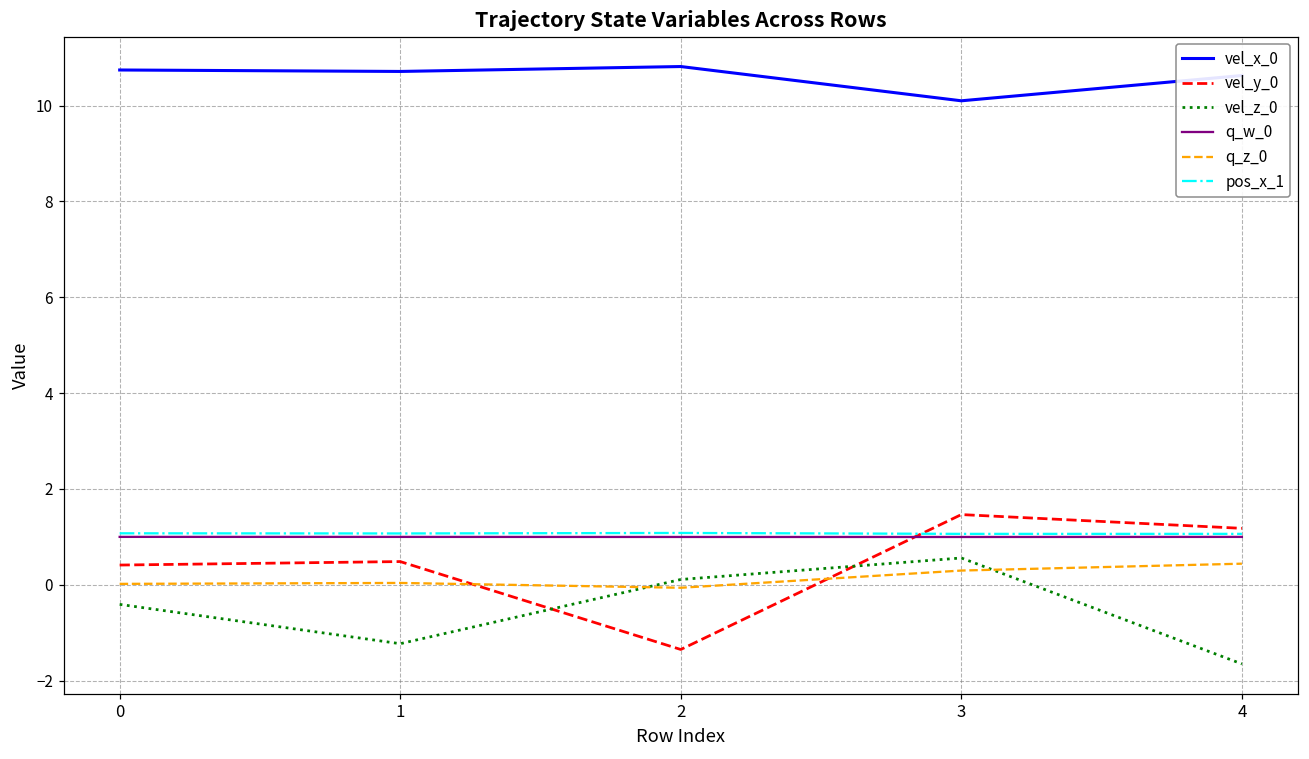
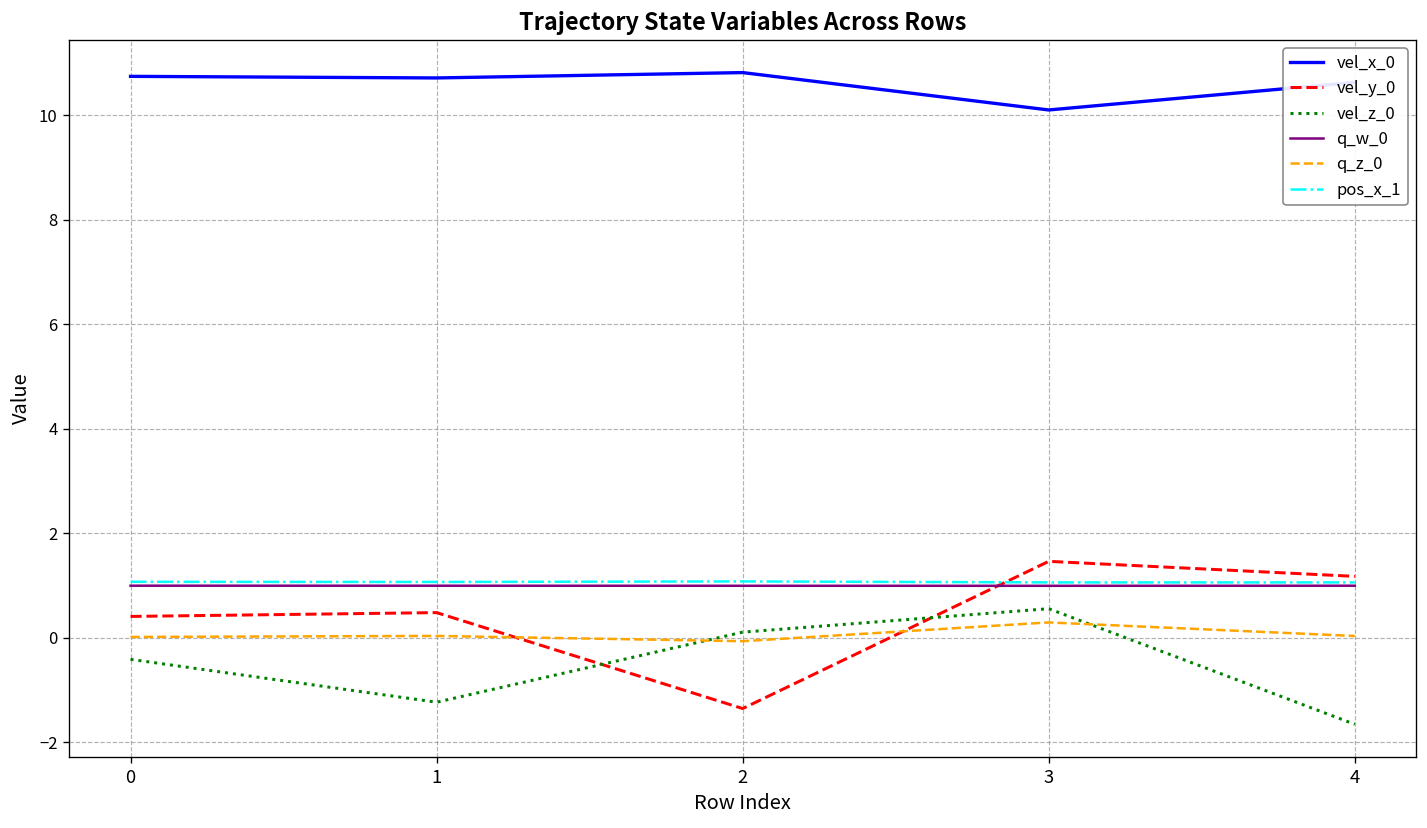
q_z_0, 4: 0.4 -> 0.0
